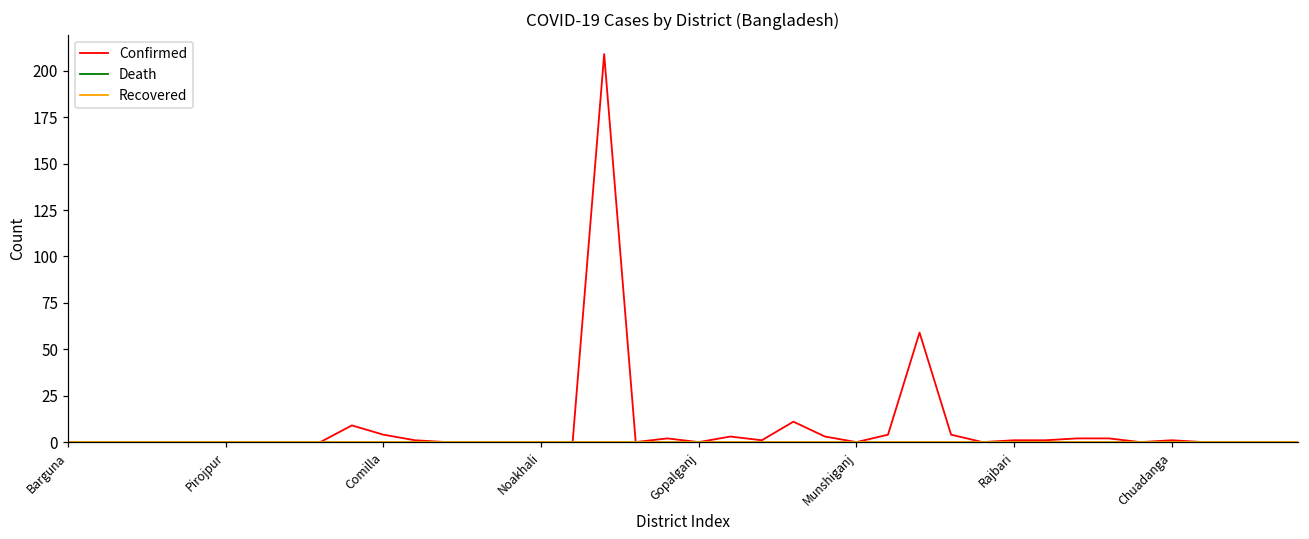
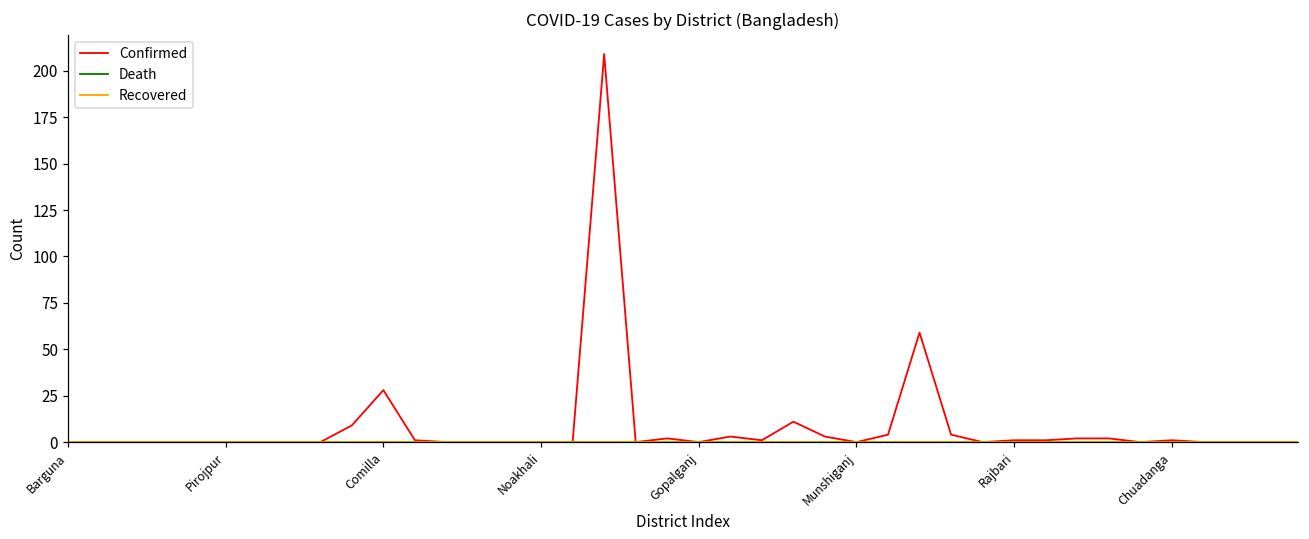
Confirmed, Comilla: 4 -> 28
